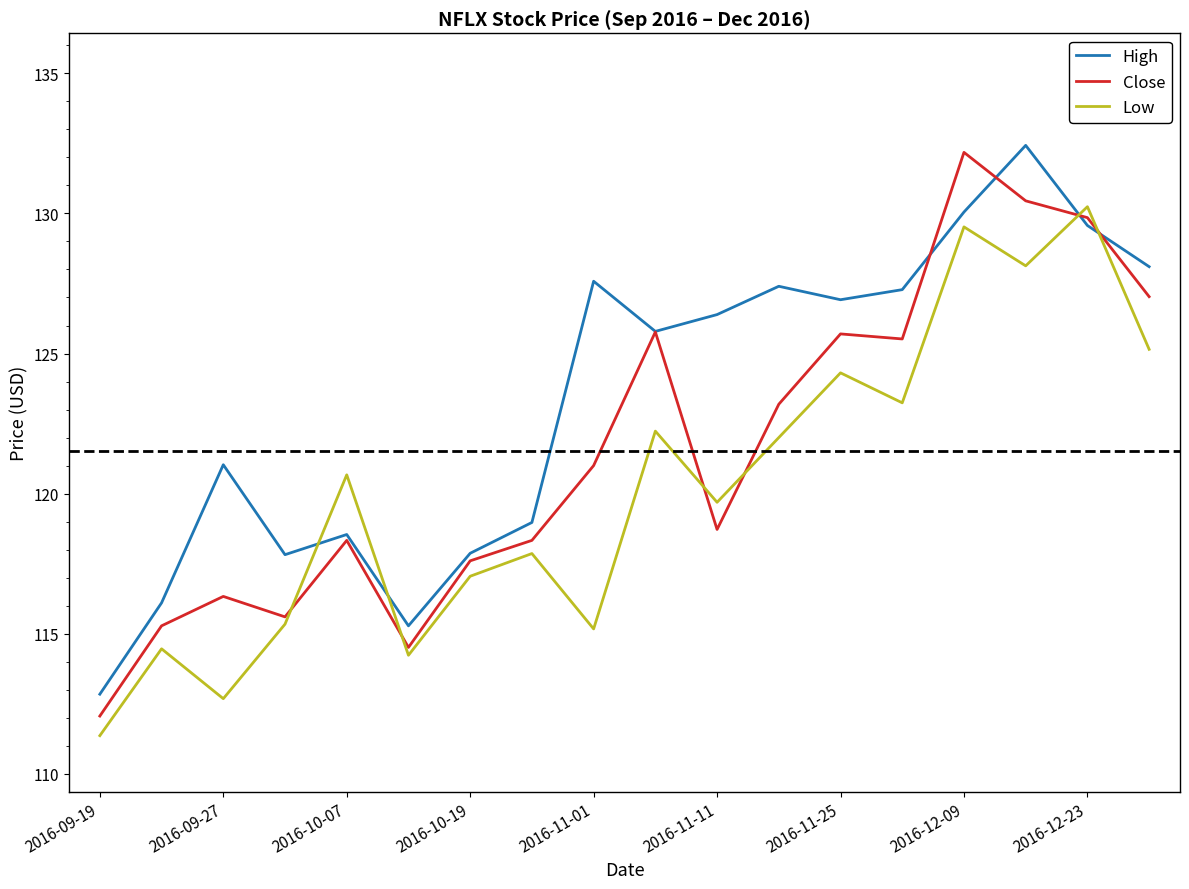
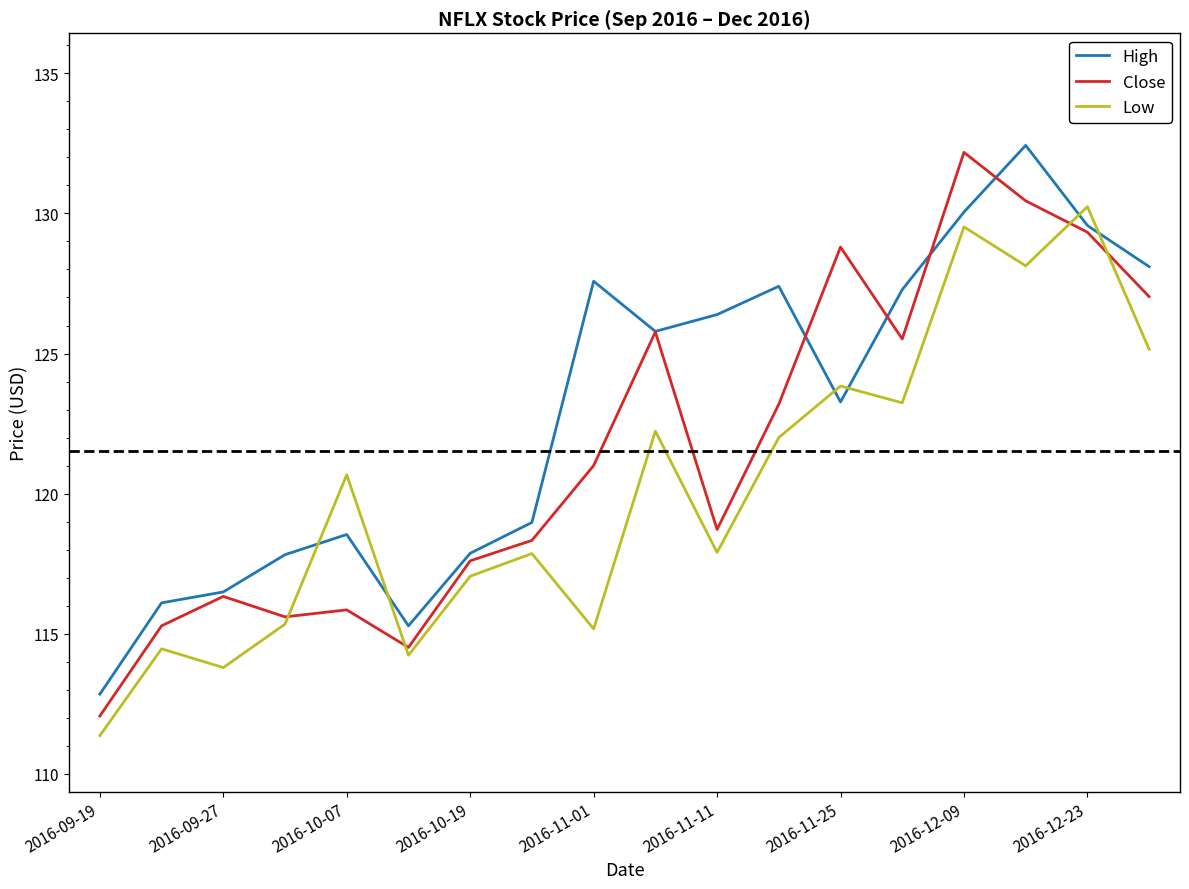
High, 2016-09-27: 121.0 -> 116.5
Low, 2016-09-27: 112.7 -> 113.8
Close, 2016-10-07: 118.3 -> 115.9
Low, 2016-11-11: 119.7 -> 117.9
High, 2016-11-25: 126.9 -> 123.3
Close, 2016-11-25: 125.7 -> 128.8
Low, 2016-11-25: 124.3 -> 123.8
Close, 2016-12-23: 129.9 -> 129.3
